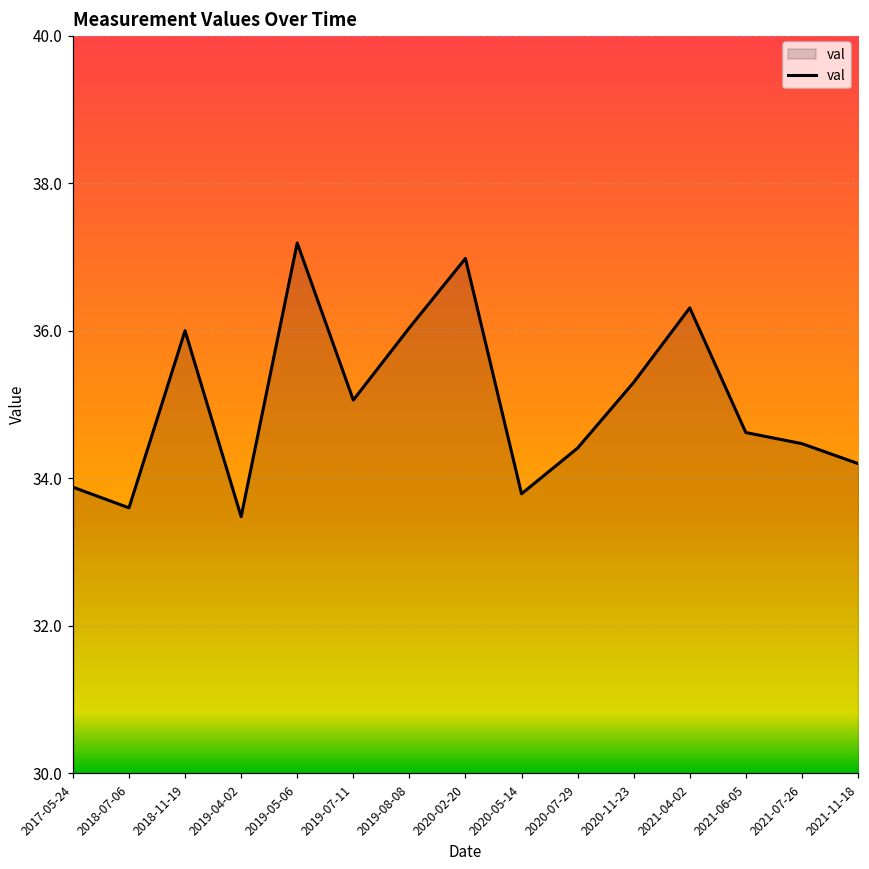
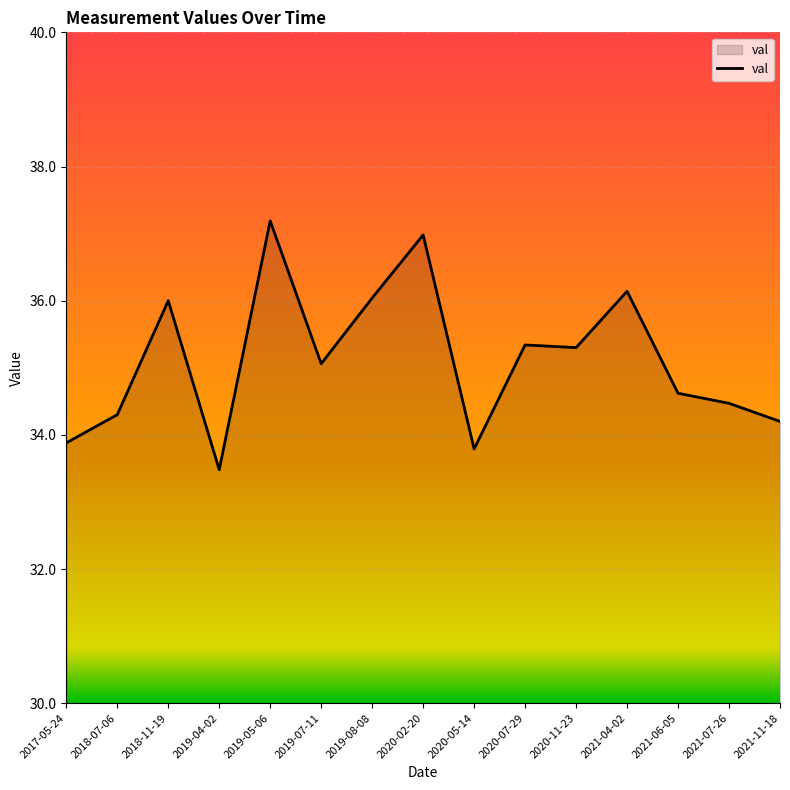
2018-07-06: 33.6 -> 34.3
2020-07-29: 34.4 -> 35.3
2021-04-02: 36.3 -> 36.1
